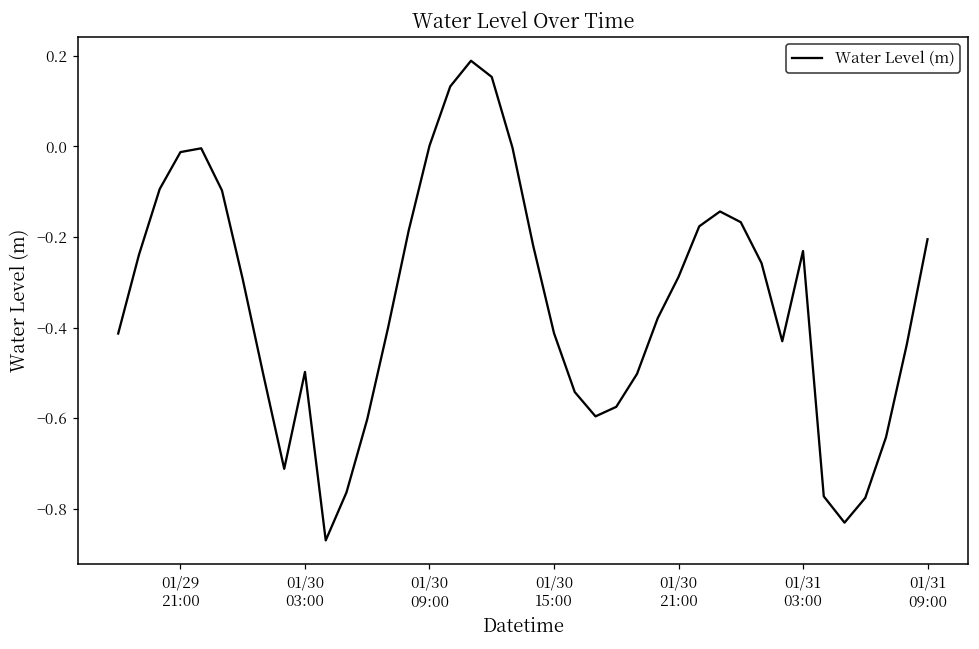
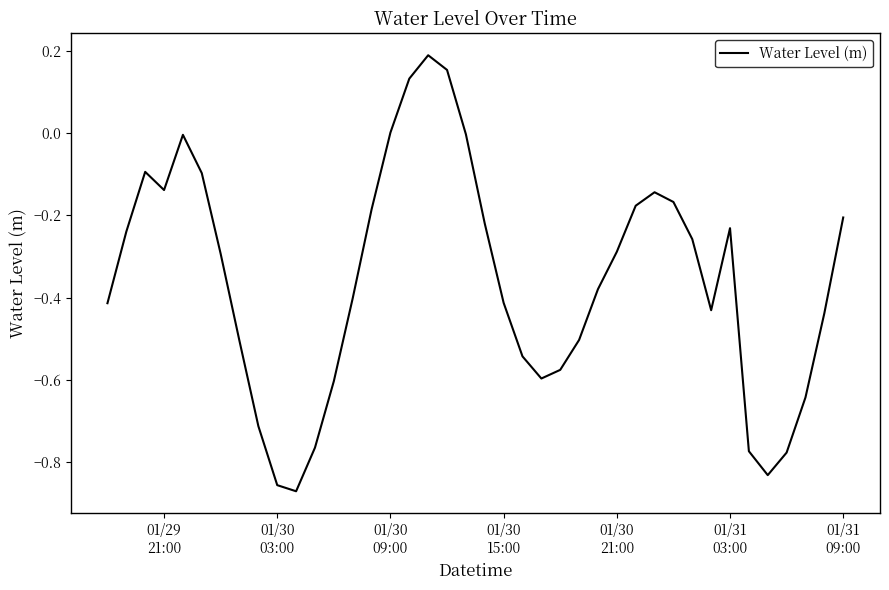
01/29 21:00: -0.01 -> -0.14
01/30 03:00: -0.50 -> -0.86
